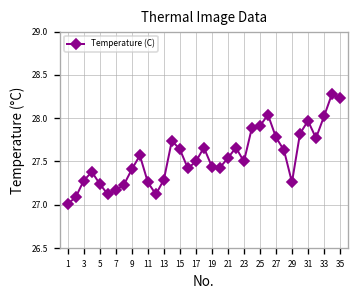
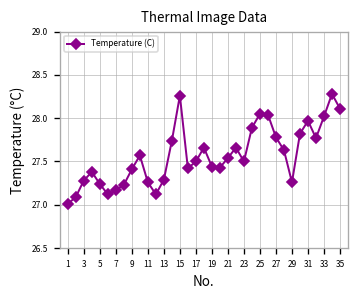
15: 27.6 -> 28.3
25: 27.9 -> 28.1
35: 28.2 -> 28.1
